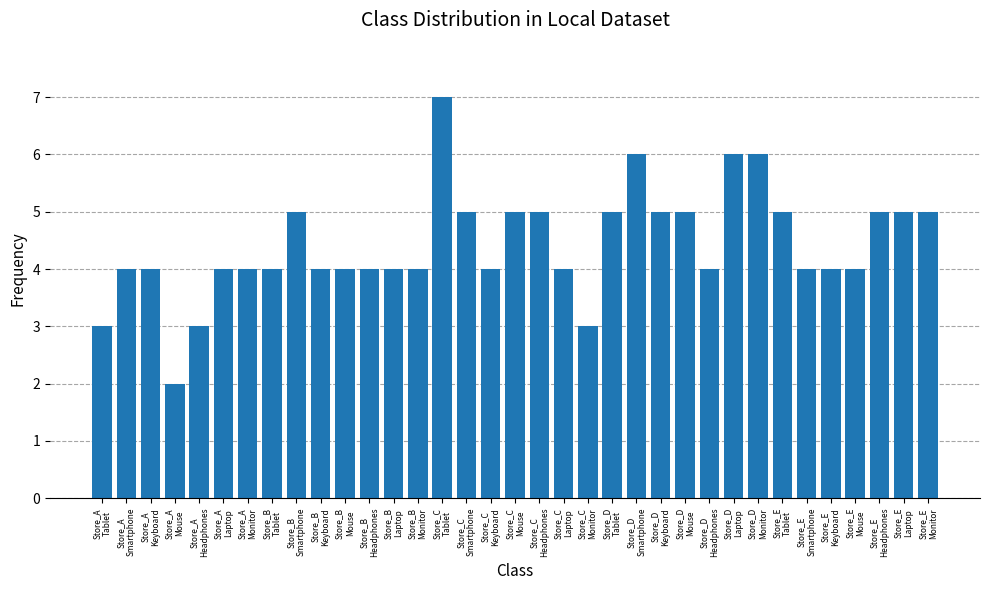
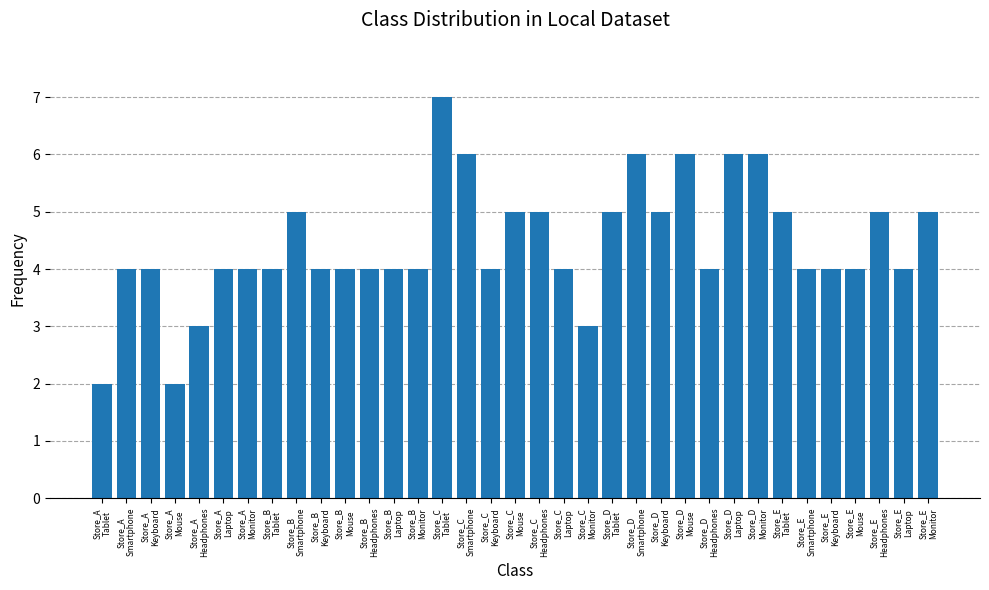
Store_A Tablet: 3 -> 2
Store_C Smartphone: 5 -> 6
Store_D Mouse: 5 -> 6
Store_E Laptop: 5 -> 4
